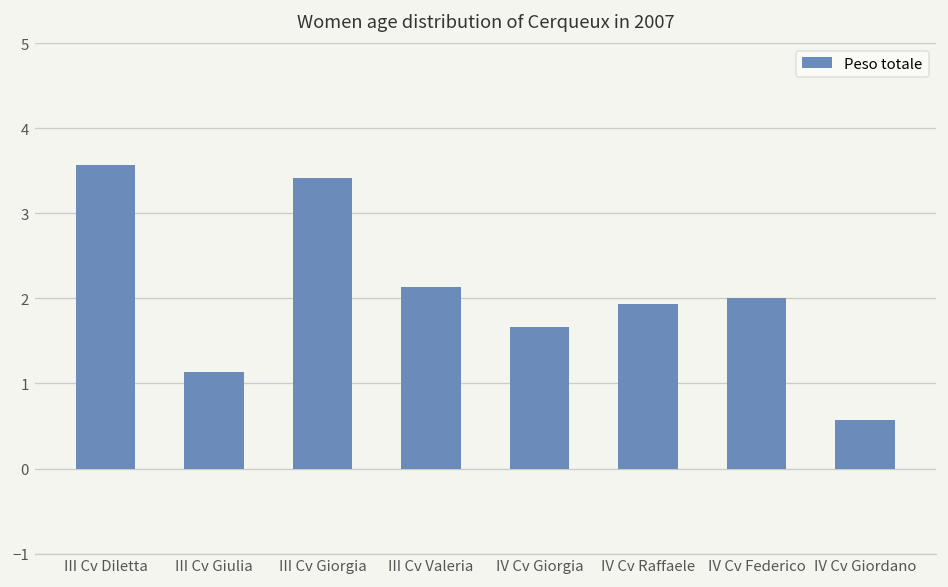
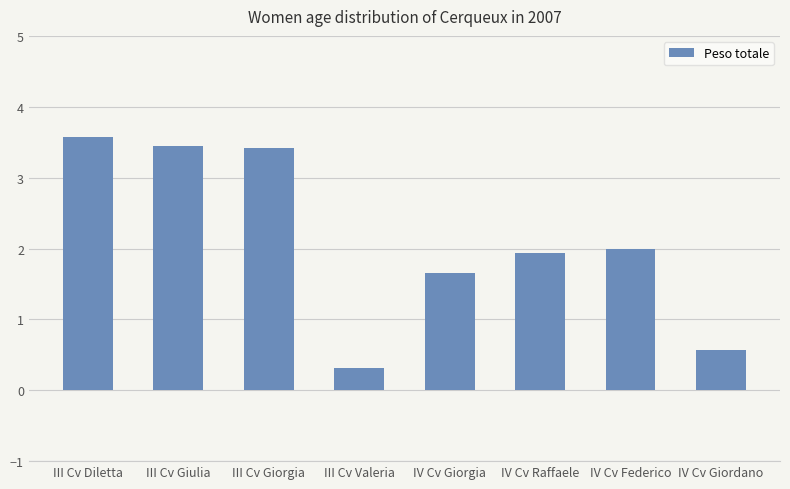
III Cv Giulia: 1.1 -> 3.5
III Cv Valeria: 2.1 -> 0.3
